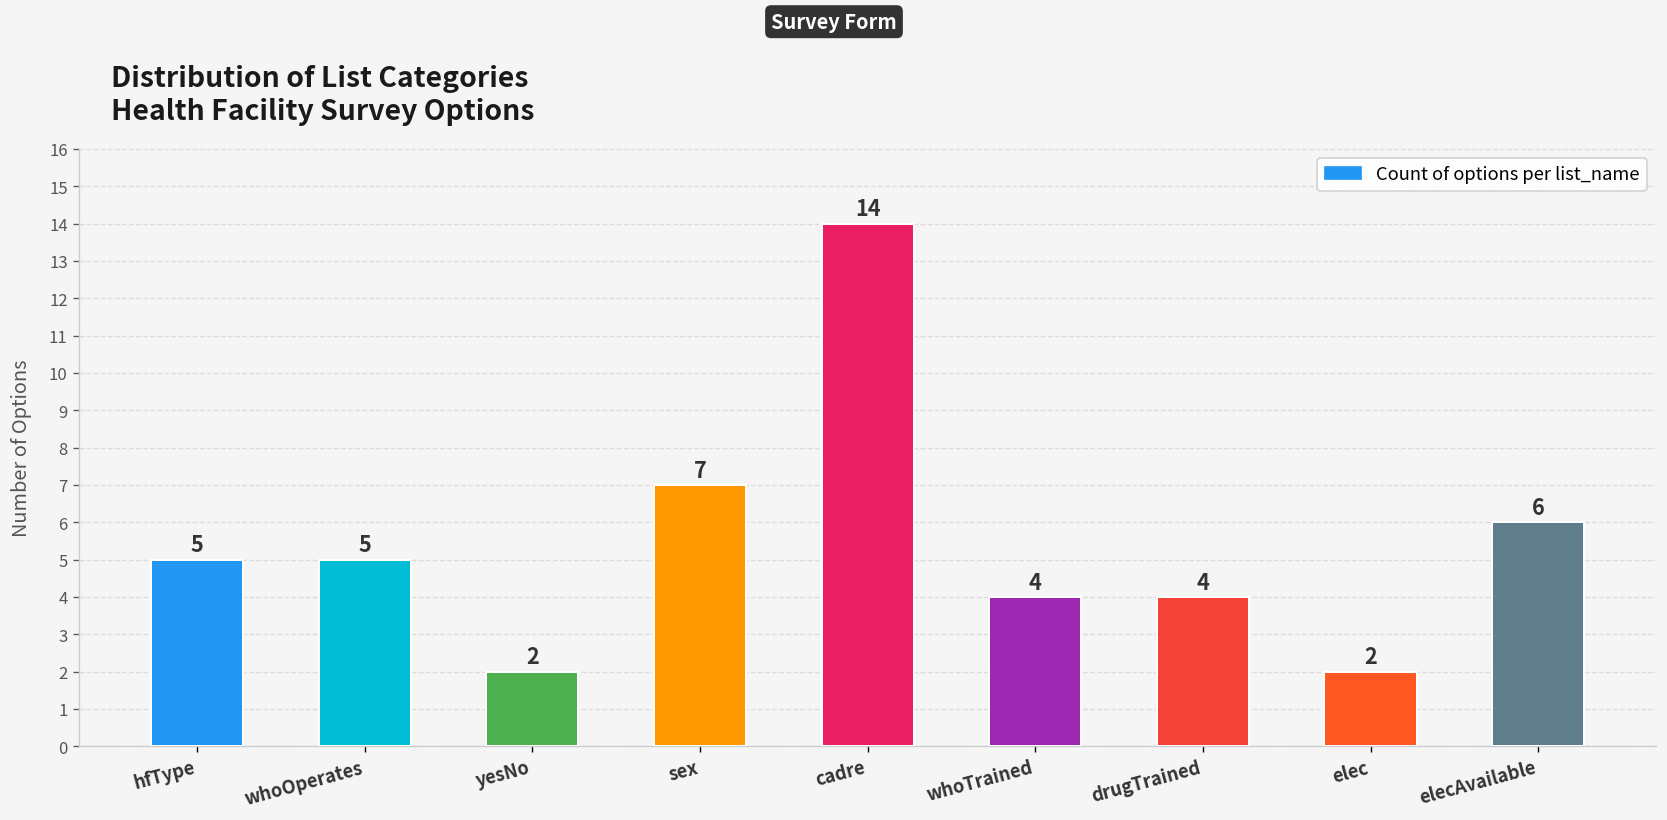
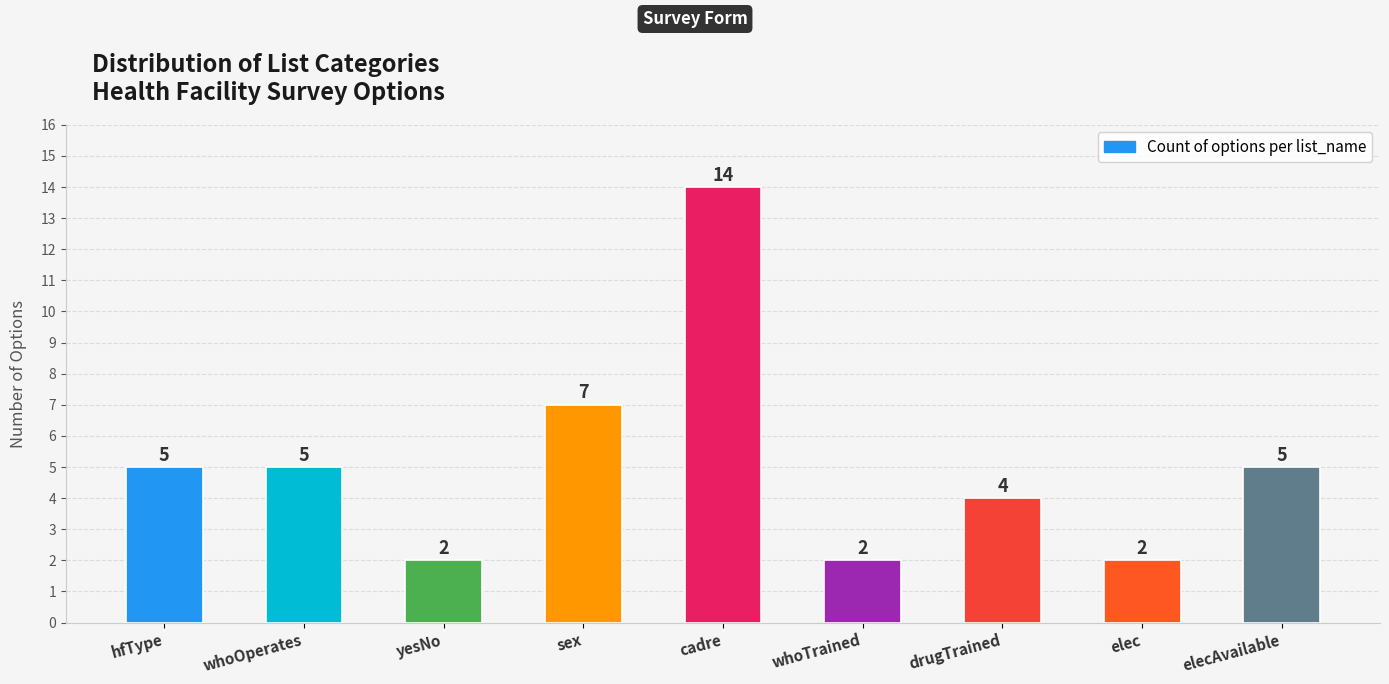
whoTrained: 4 -> 2
elecAvailable: 6 -> 5
